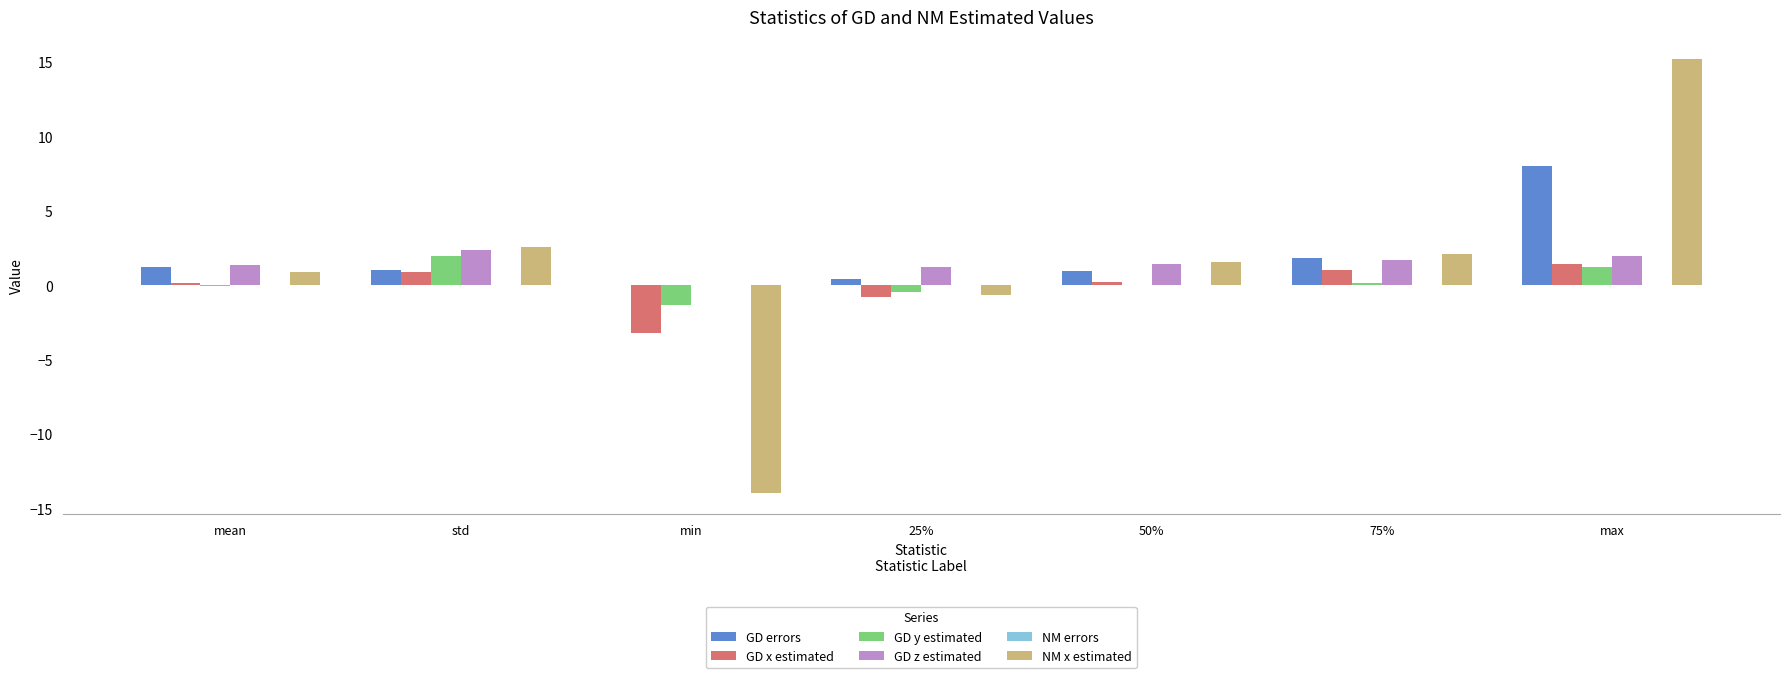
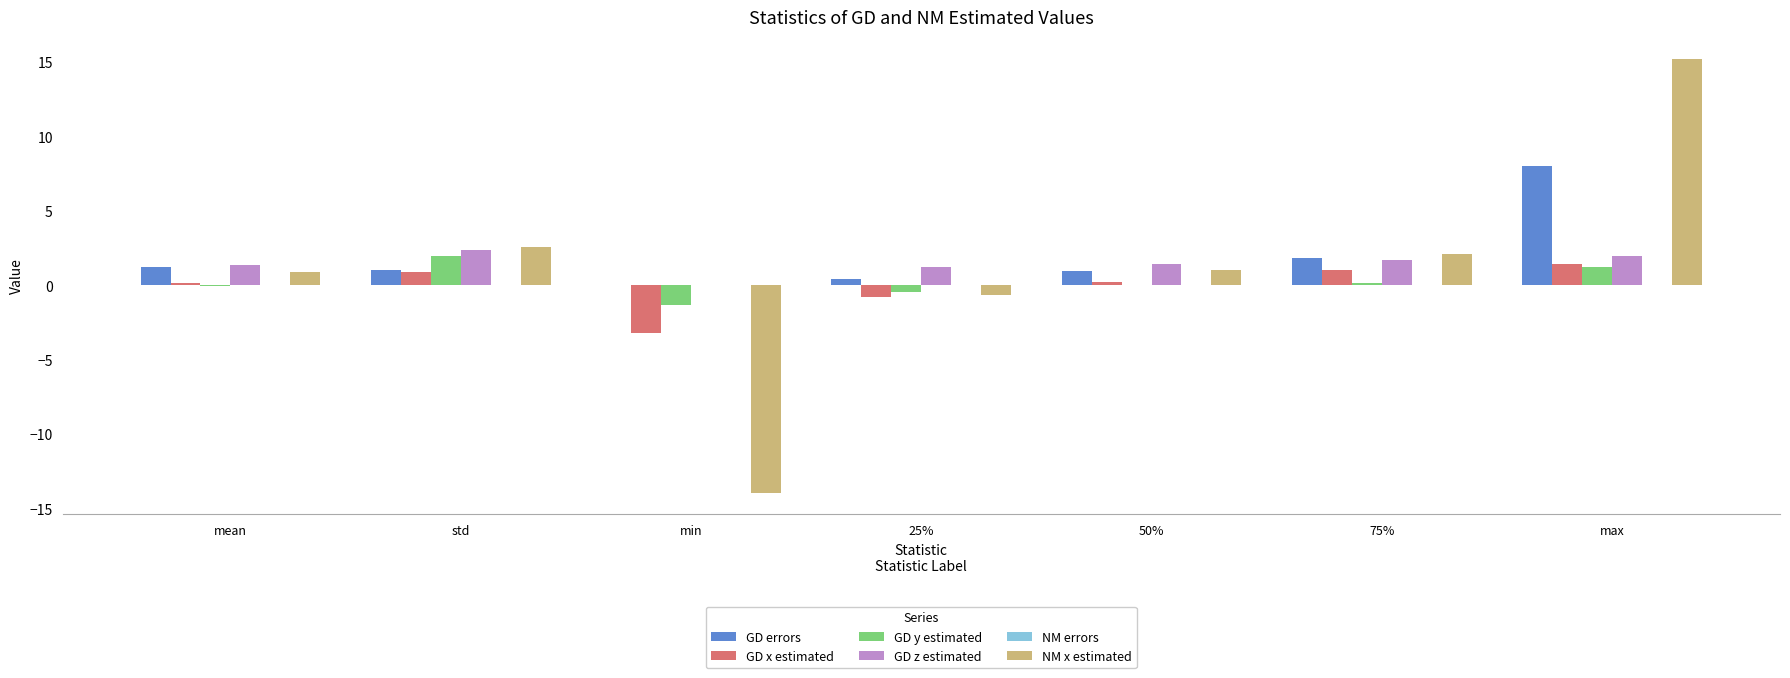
NM x estimated, 50%: 1.6 -> 1.0
